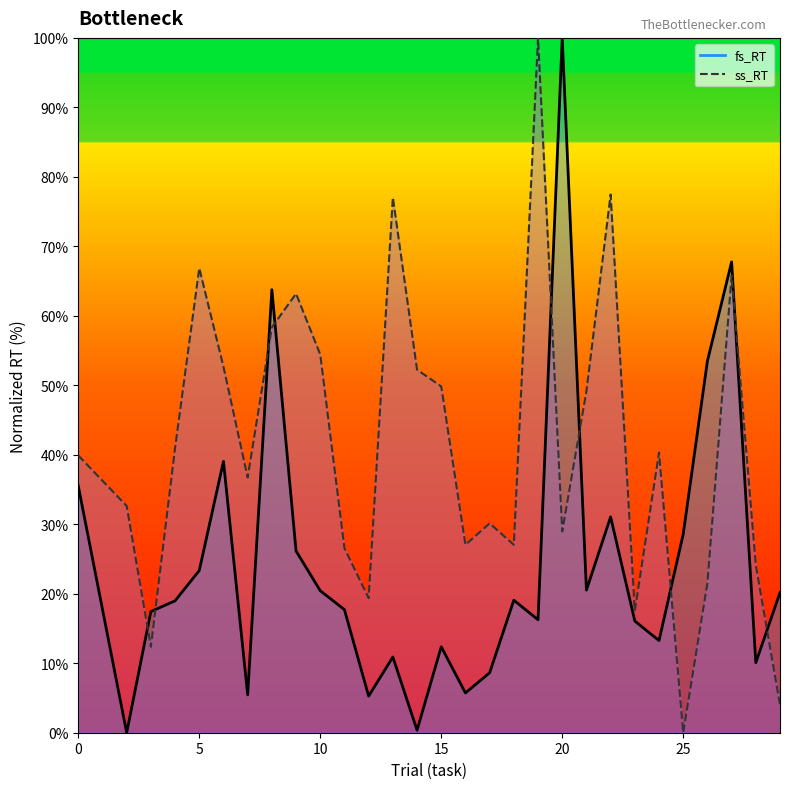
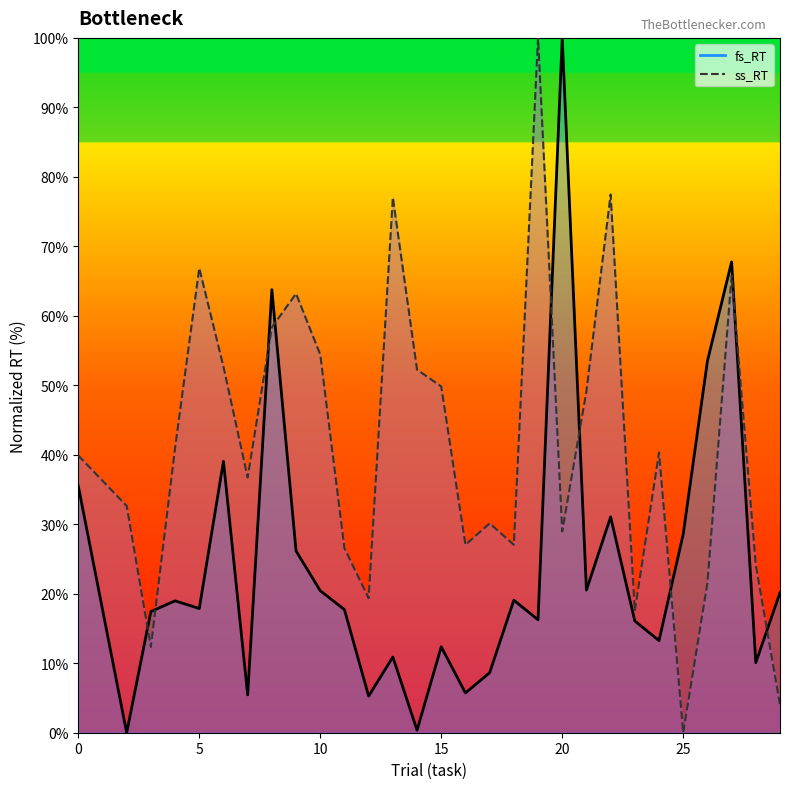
fs_RT, 5: 23% -> 18%
